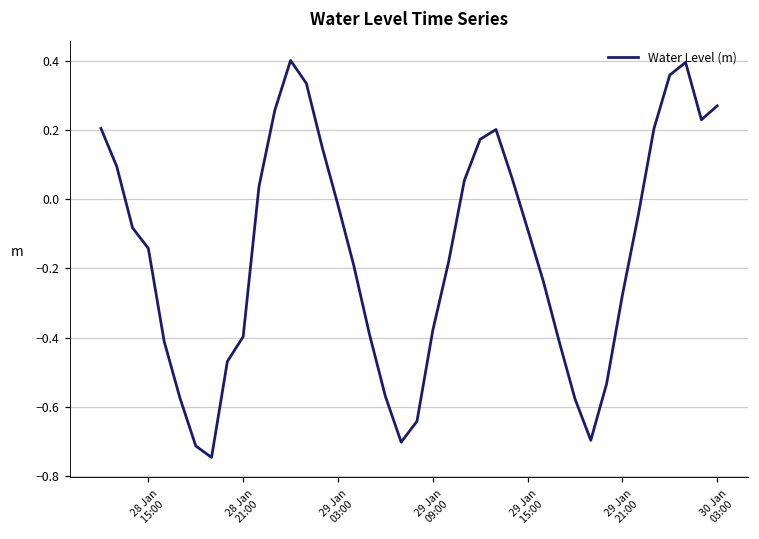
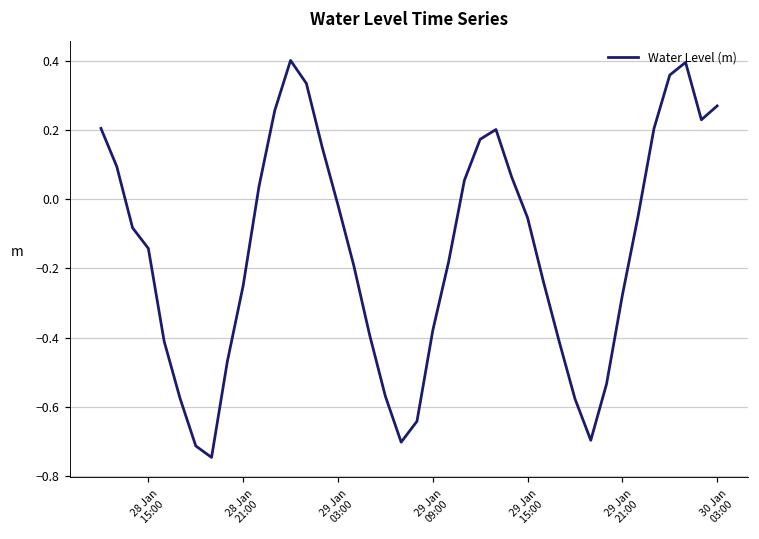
28 Jan 21:00: -0.40 -> -0.25
29 Jan 15:00: -0.09 -> -0.05
